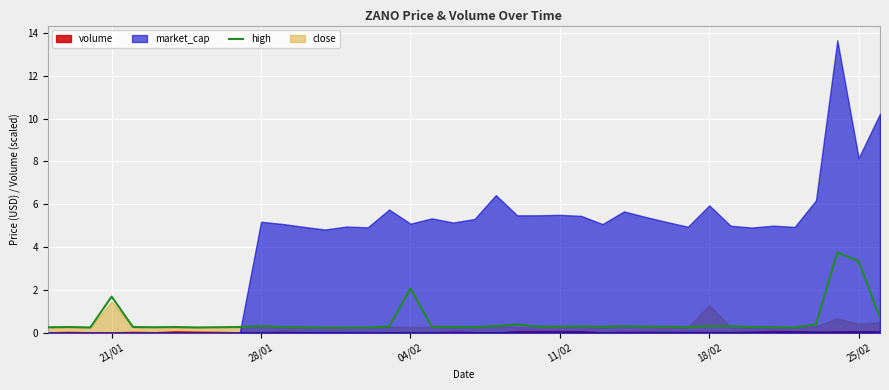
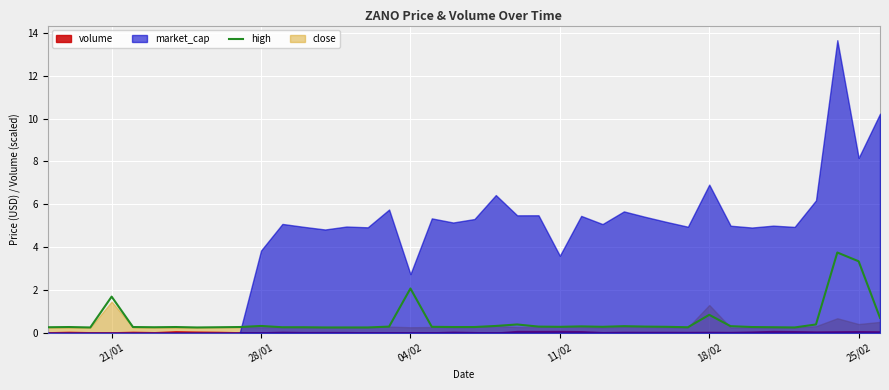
market_cap, 28/01: 5.2 -> 3.8
market_cap, 04/02: 5.1 -> 2.7
market_cap, 11/02: 5.5 -> 3.6
high, 18/02: 0.3 -> 0.8
market_cap, 18/02: 6.0 -> 6.9
